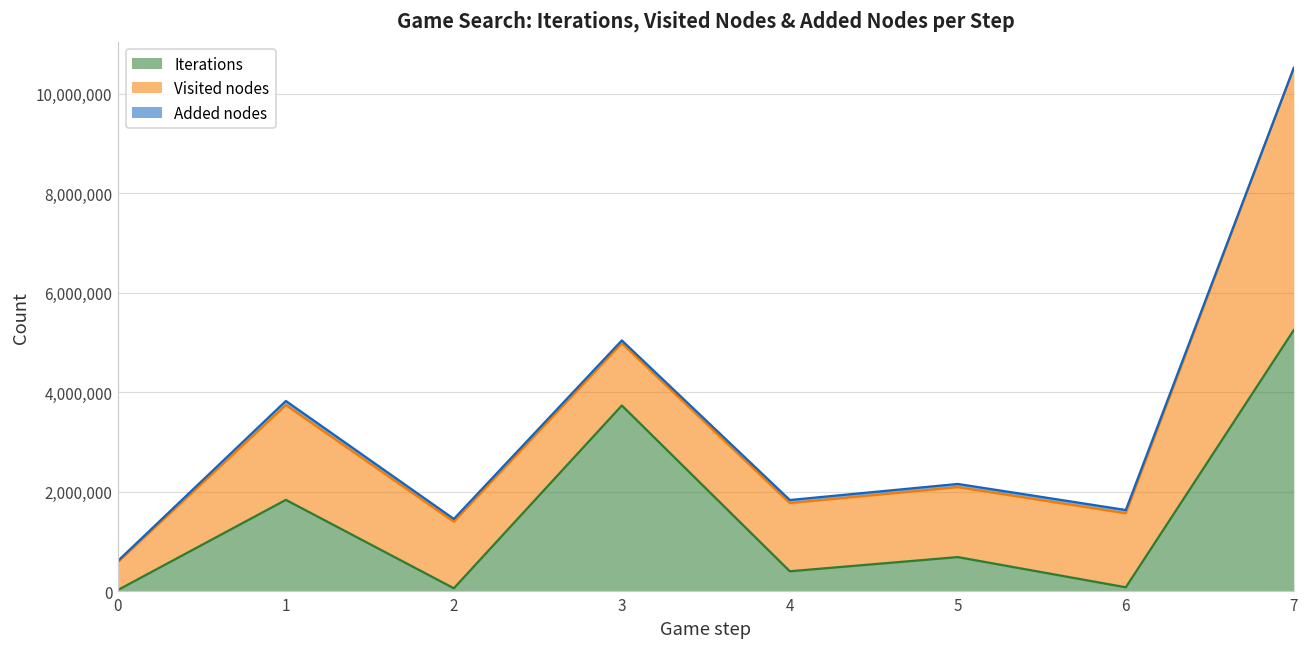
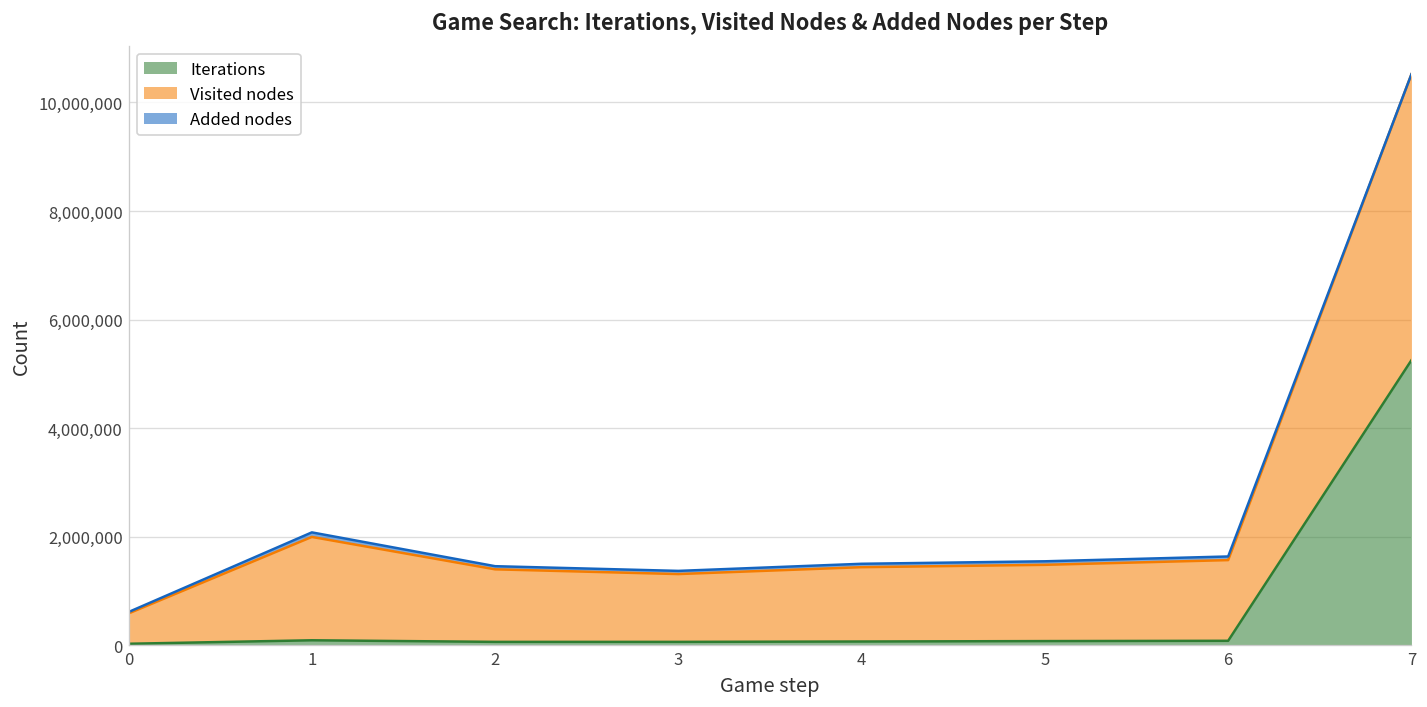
Iterations, 1: 1,800,000 -> 100,000
Iterations, 3: 3,700,000 -> 100,000
Iterations, 4: 400,000 -> 100,000
Iterations, 5: 700,000 -> 100,000
